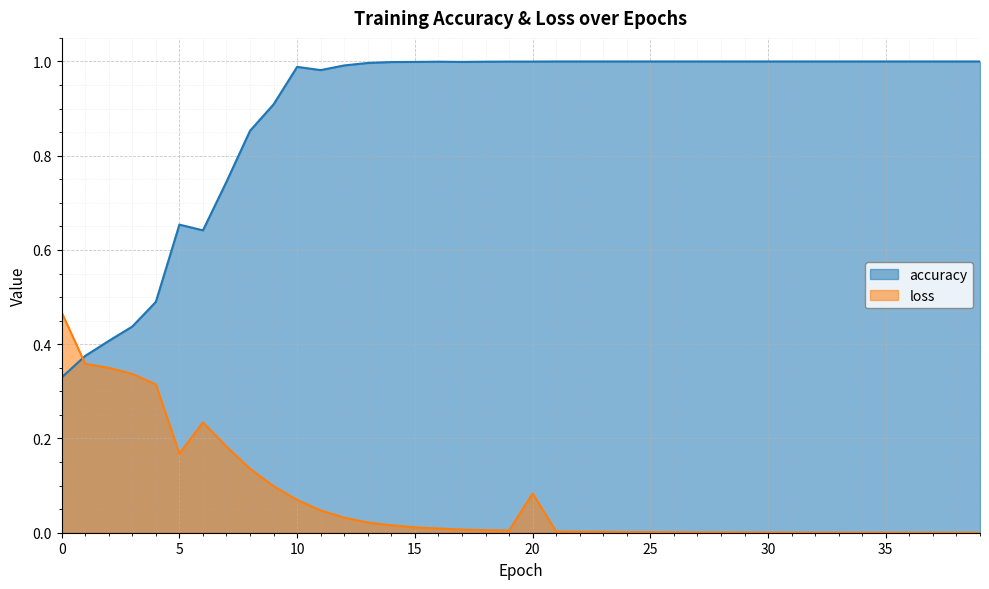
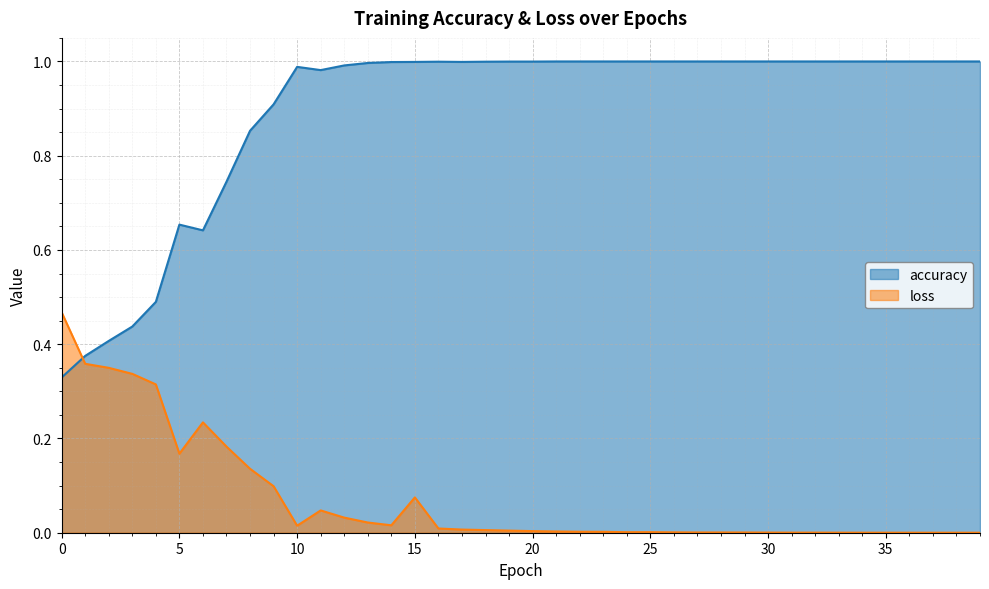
loss, 10: 0.07 -> 0.01
loss, 15: 0.01 -> 0.07
loss, 20: 0.08 -> 0.00
